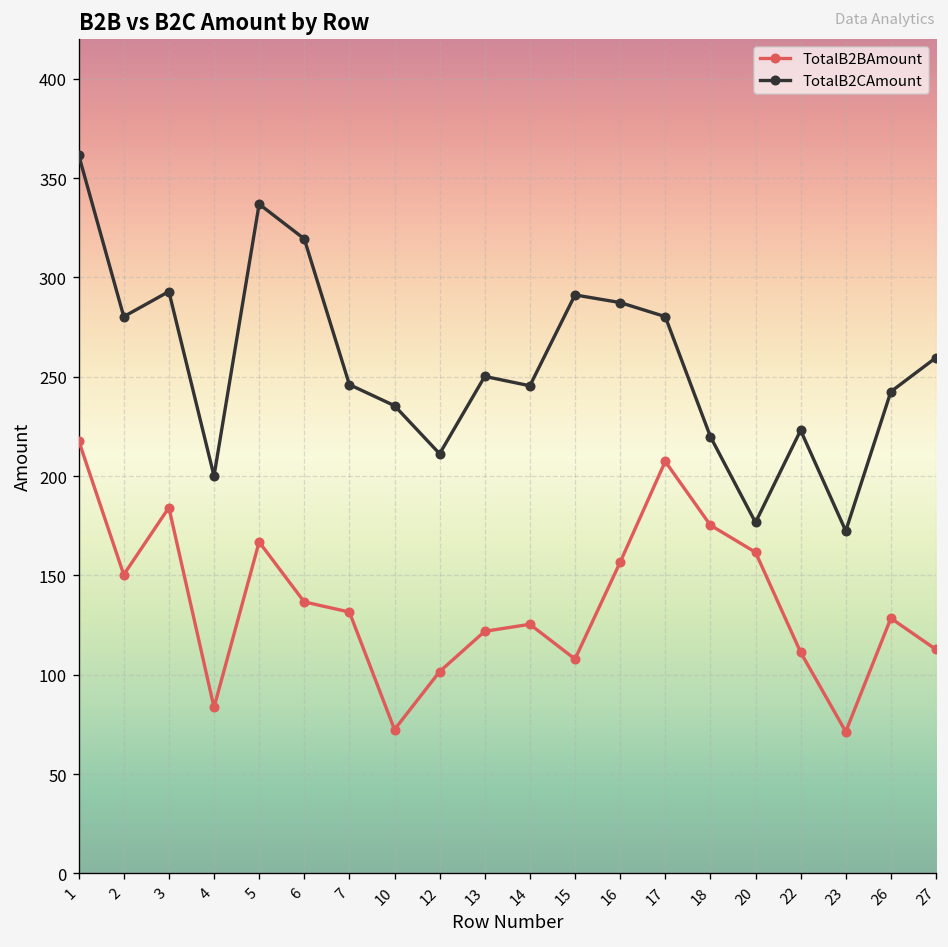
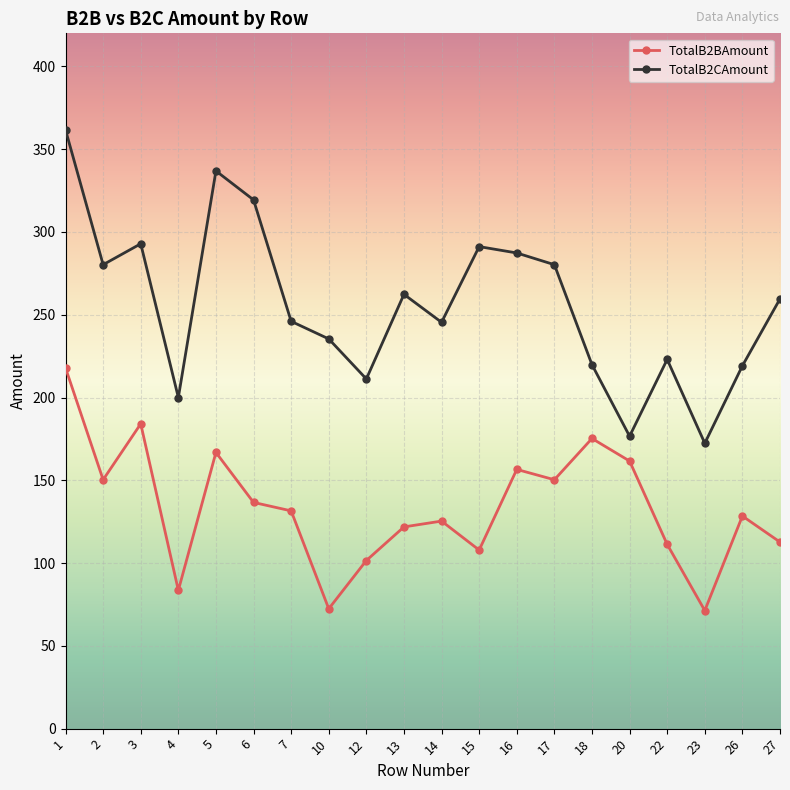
TotalB2CAmount, 13: 250 -> 262
TotalB2BAmount, 17: 207 -> 150
TotalB2CAmount, 26: 242 -> 219
